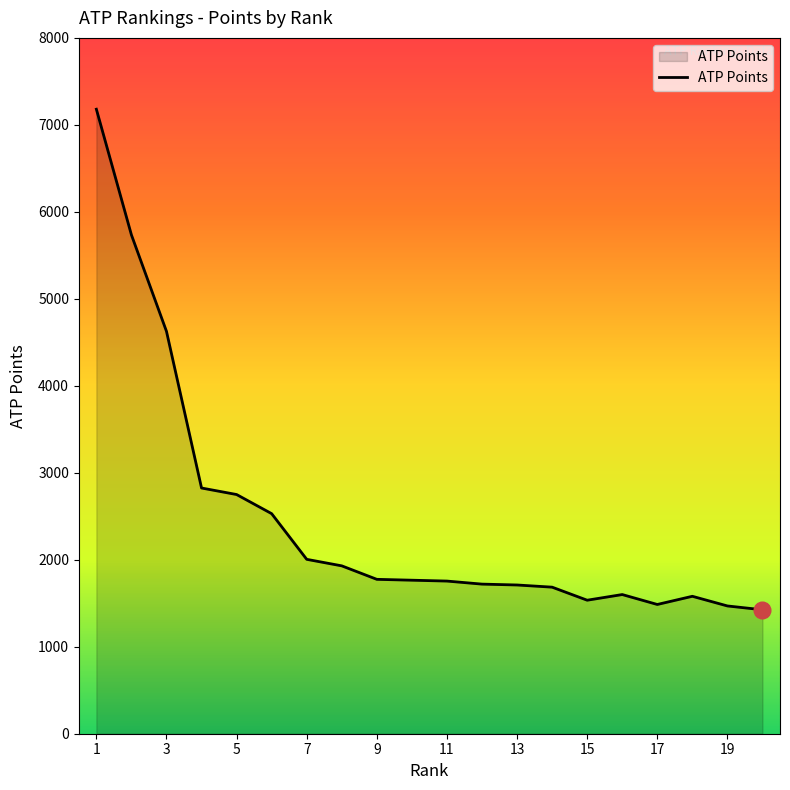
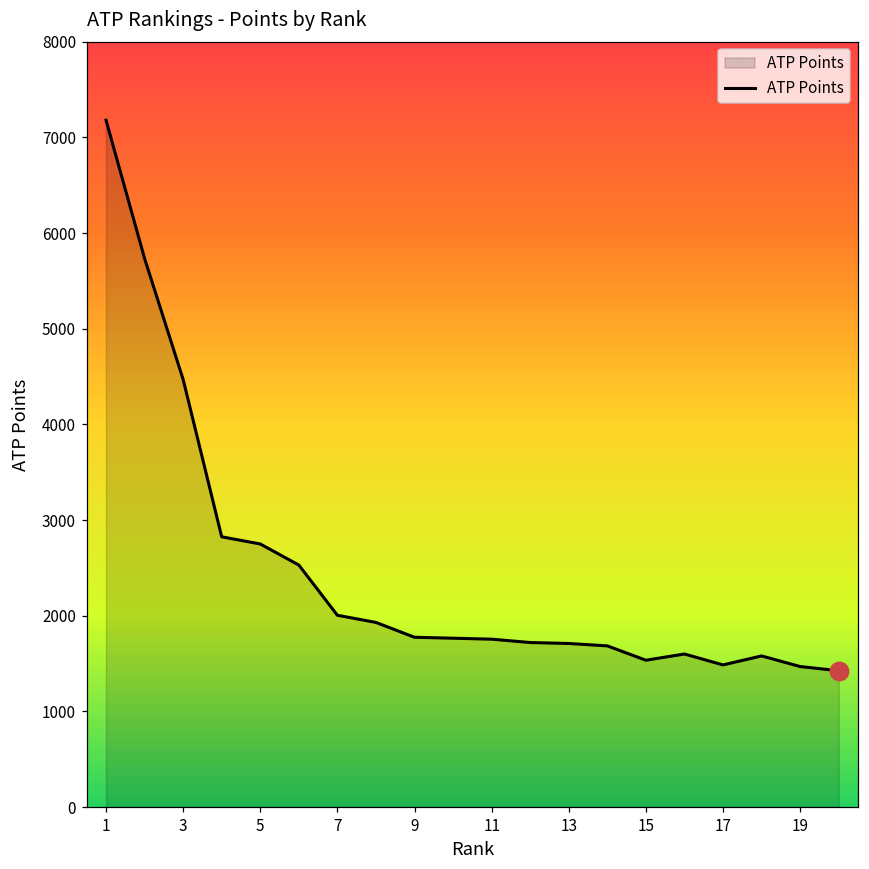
ATP Points, 3: 4600 -> 4500
